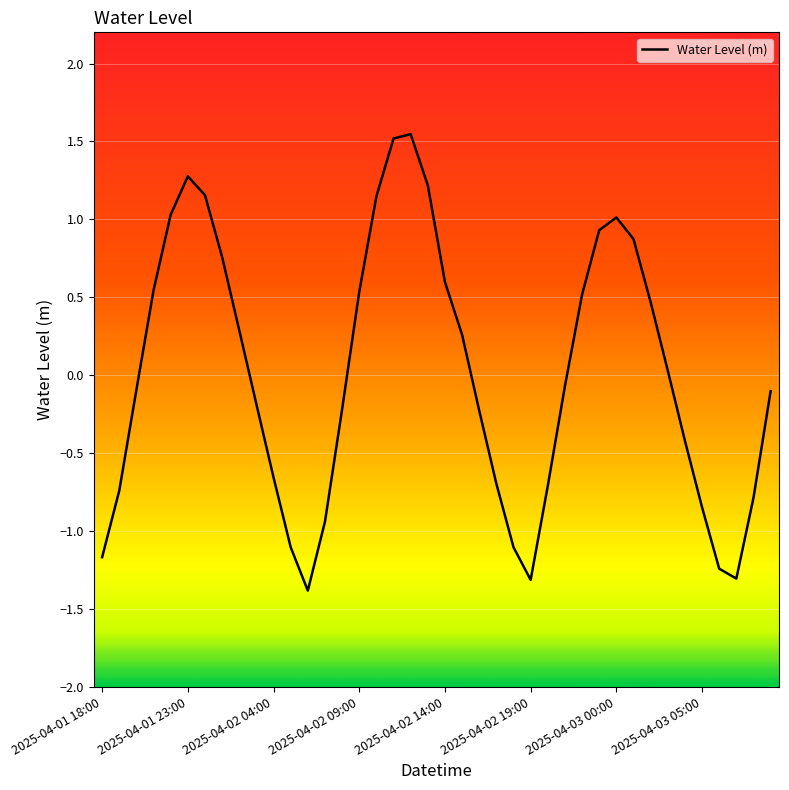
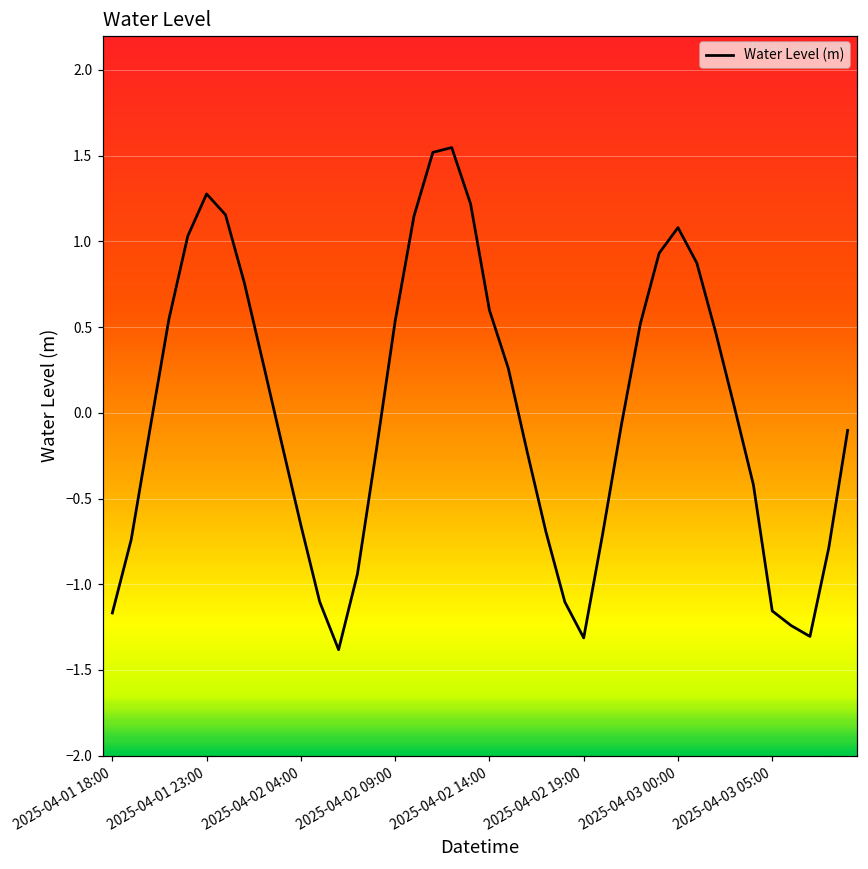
2025-04-03 00:00: 1.01 -> 1.08
2025-04-03 05:00: -0.85 -> -1.16
